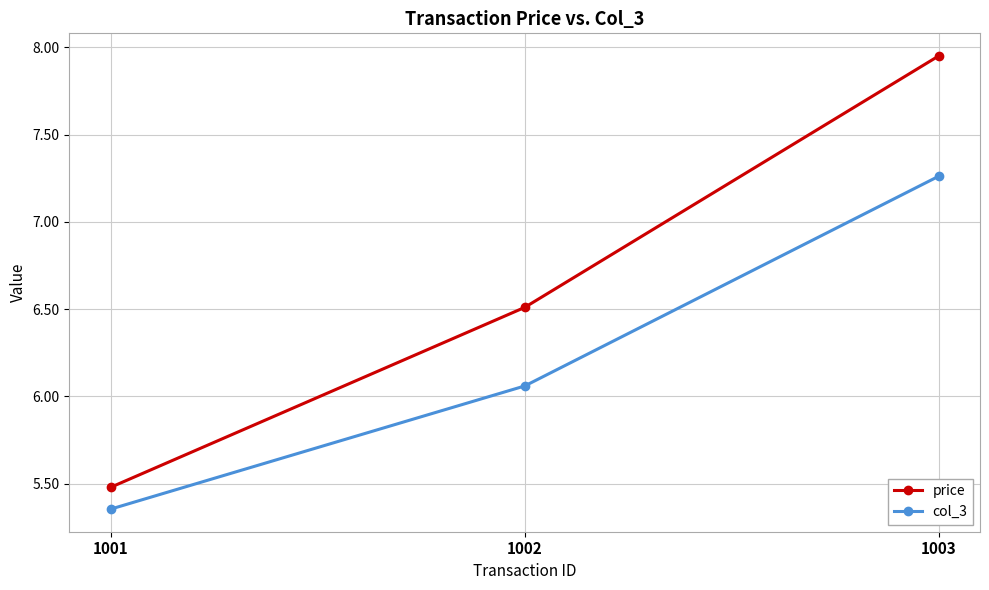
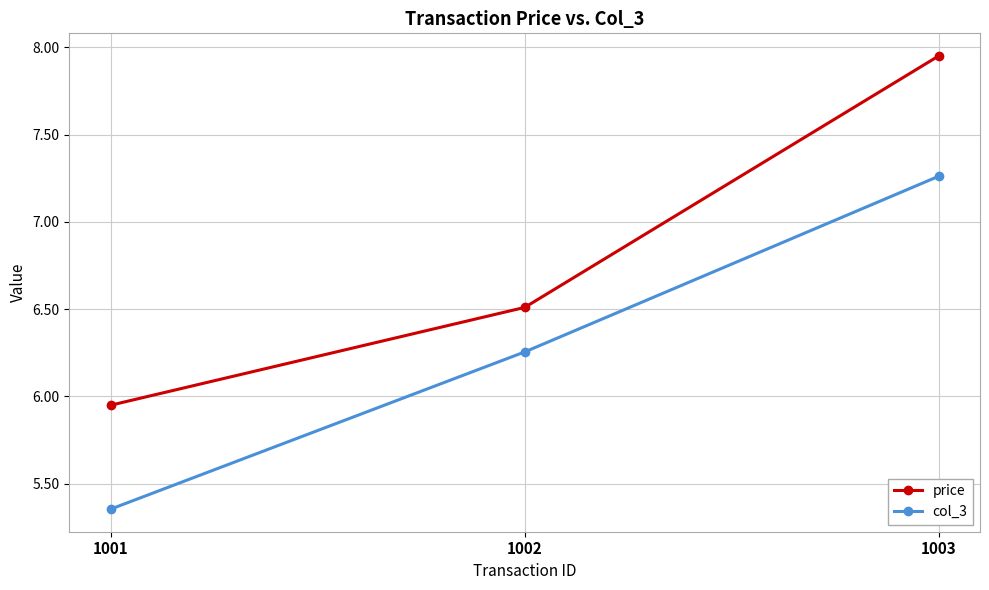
price, 1001: 5.48 -> 5.95
col_3, 1002: 6.06 -> 6.26
